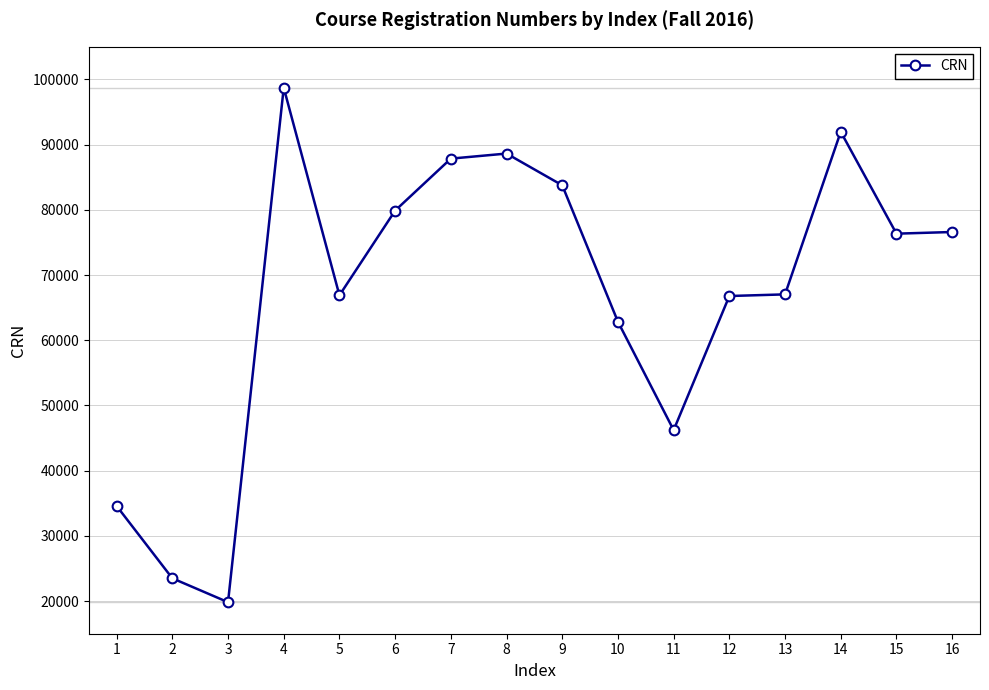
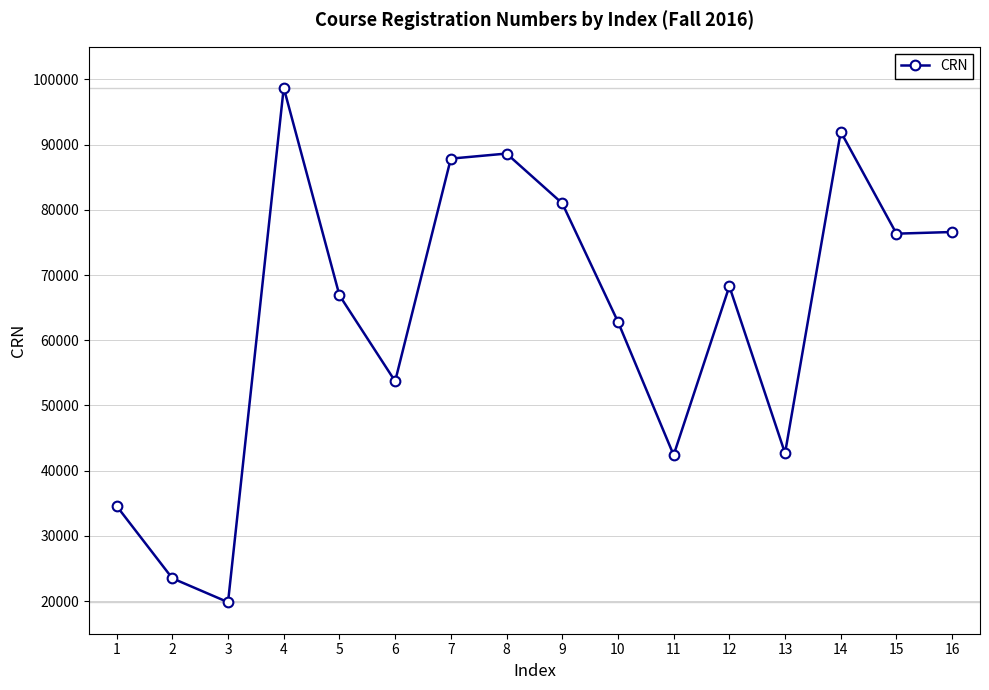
6: 80000 -> 54000
9: 84000 -> 81000
11: 46000 -> 42000
12: 67000 -> 68000
13: 67000 -> 43000
